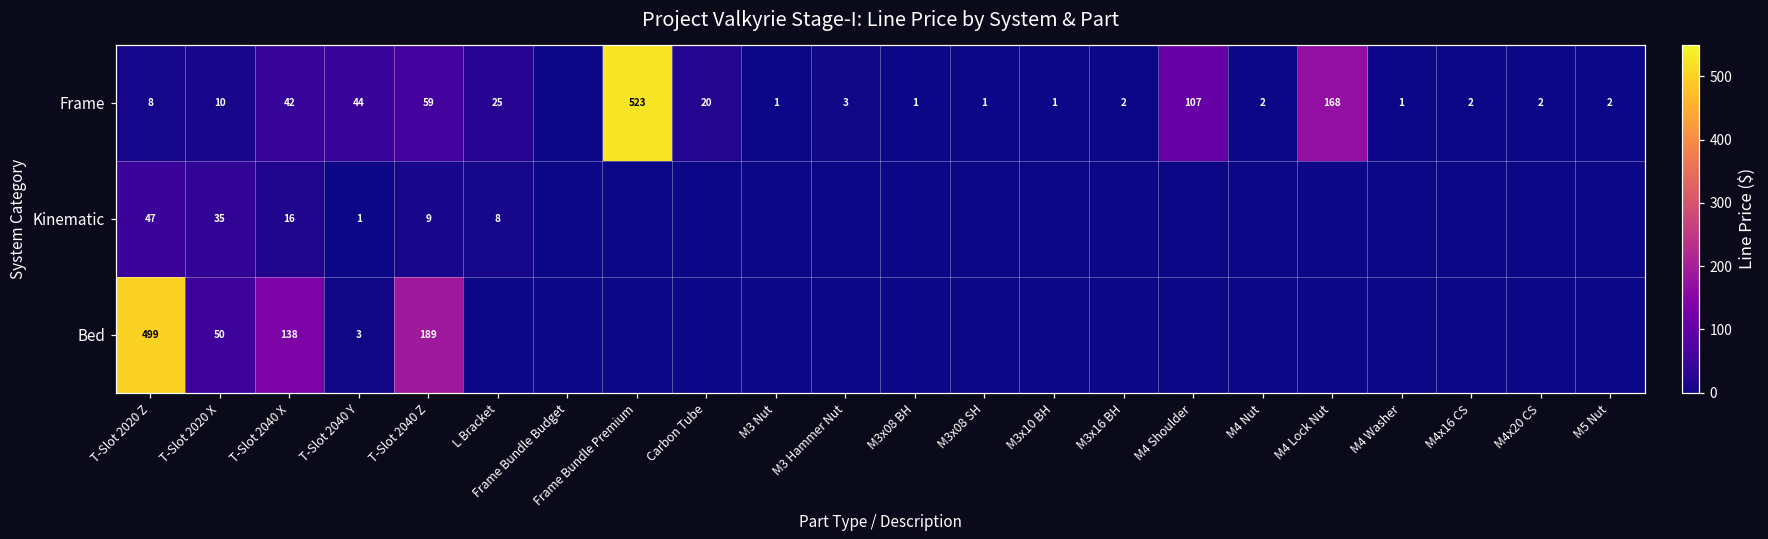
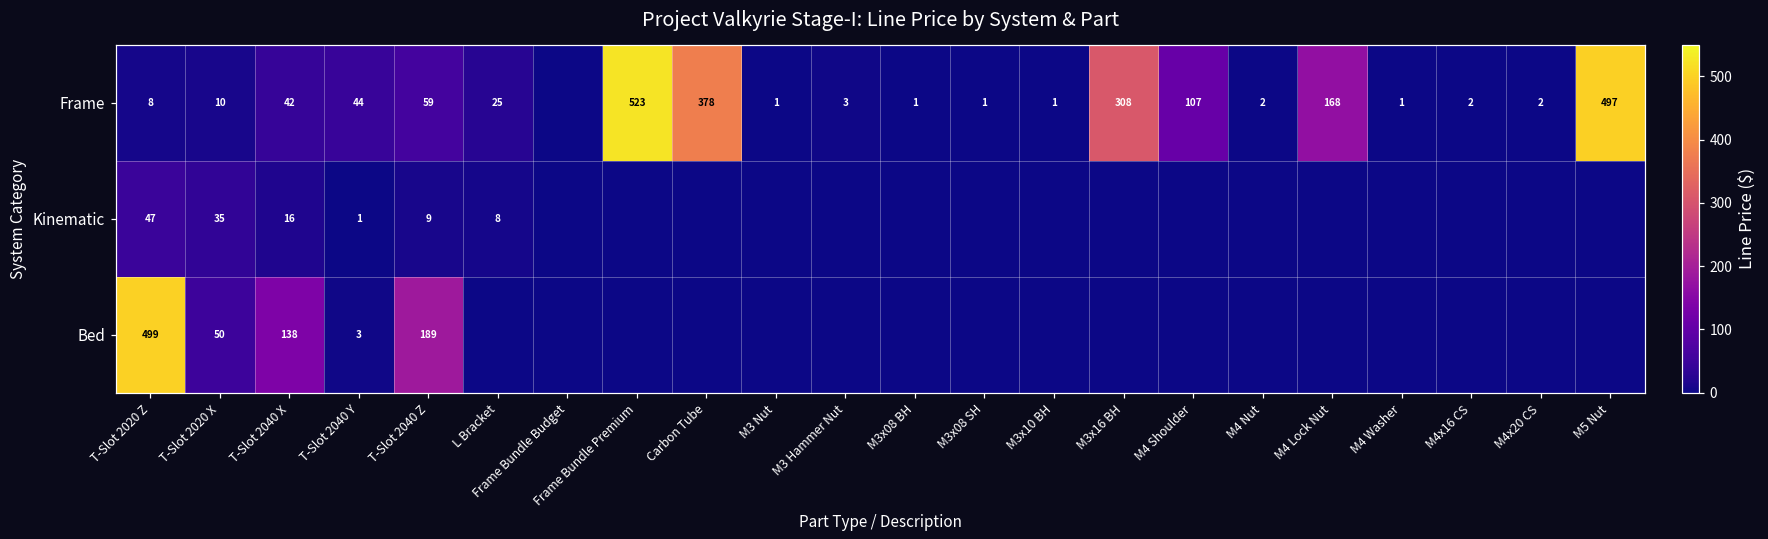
Frame, Carbon Tube: 20 -> 378
Frame, M3x16 BH: 2 -> 308
Frame, M5 Nut: 2 -> 497
